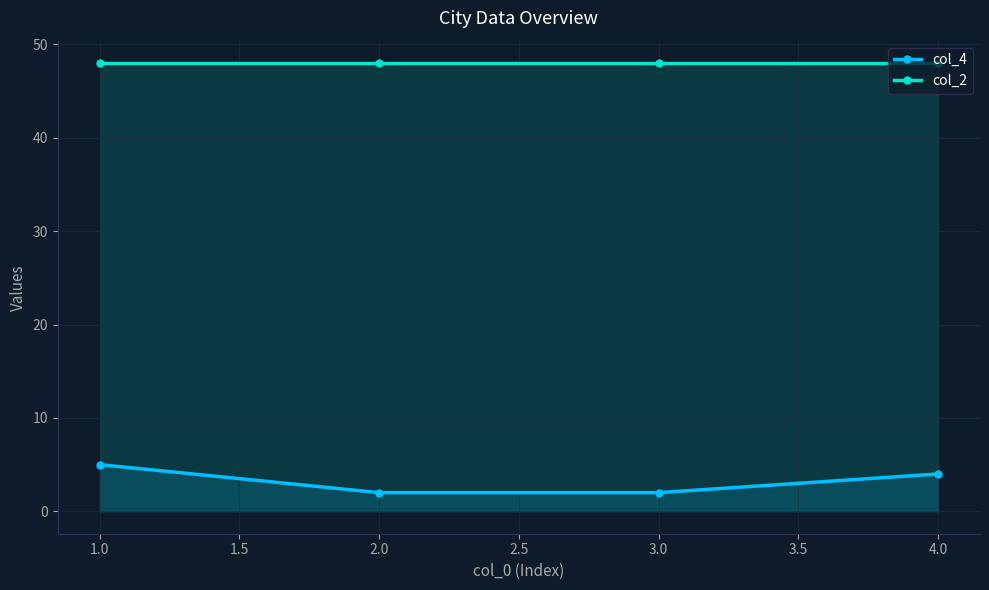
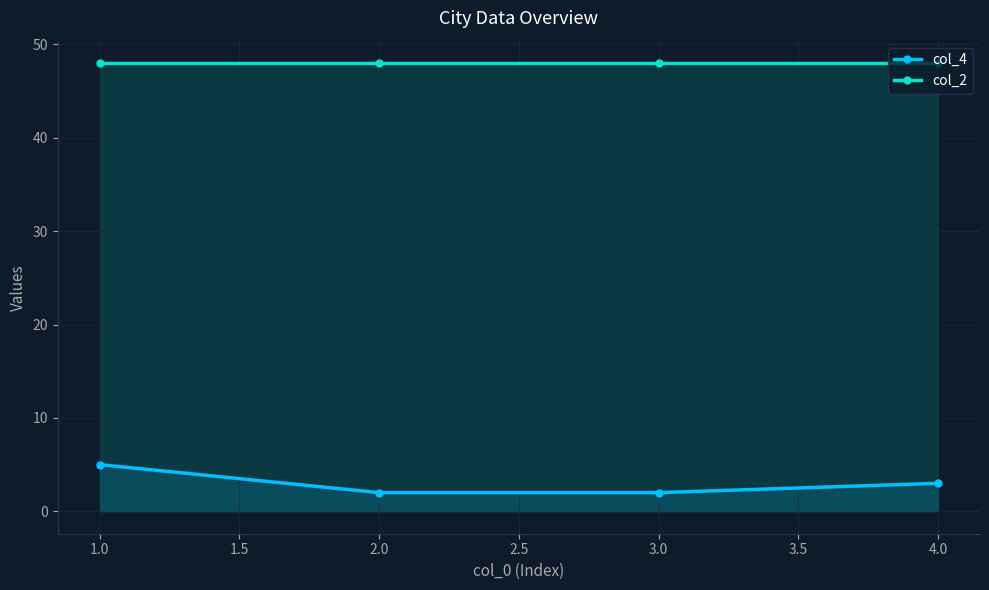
col_4, 4.0: 4 -> 3
